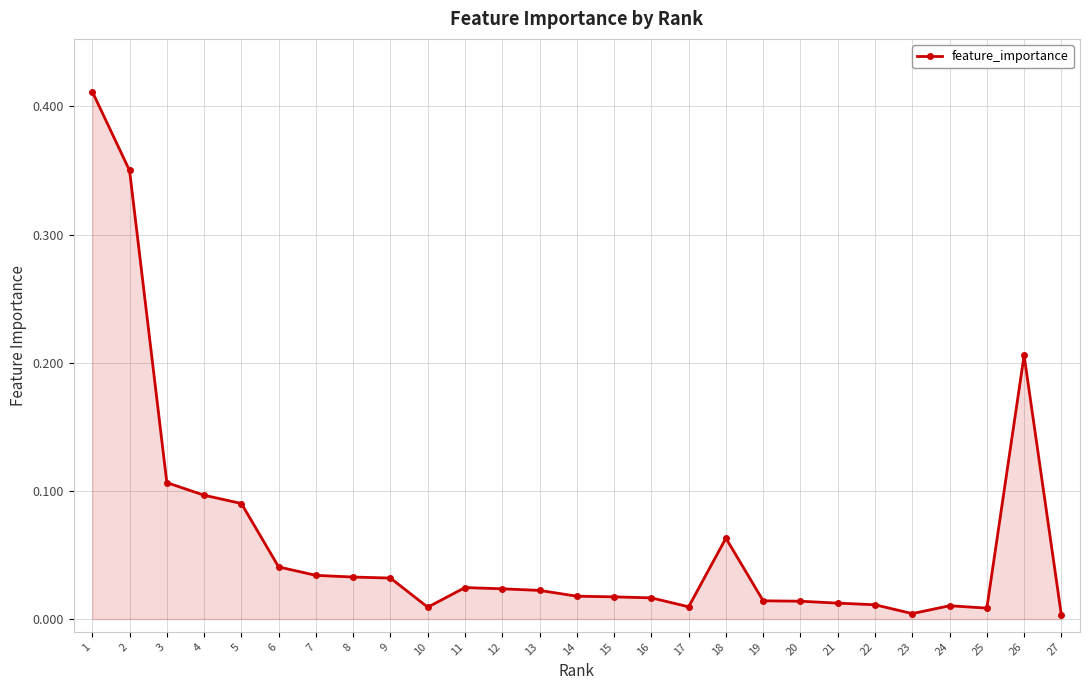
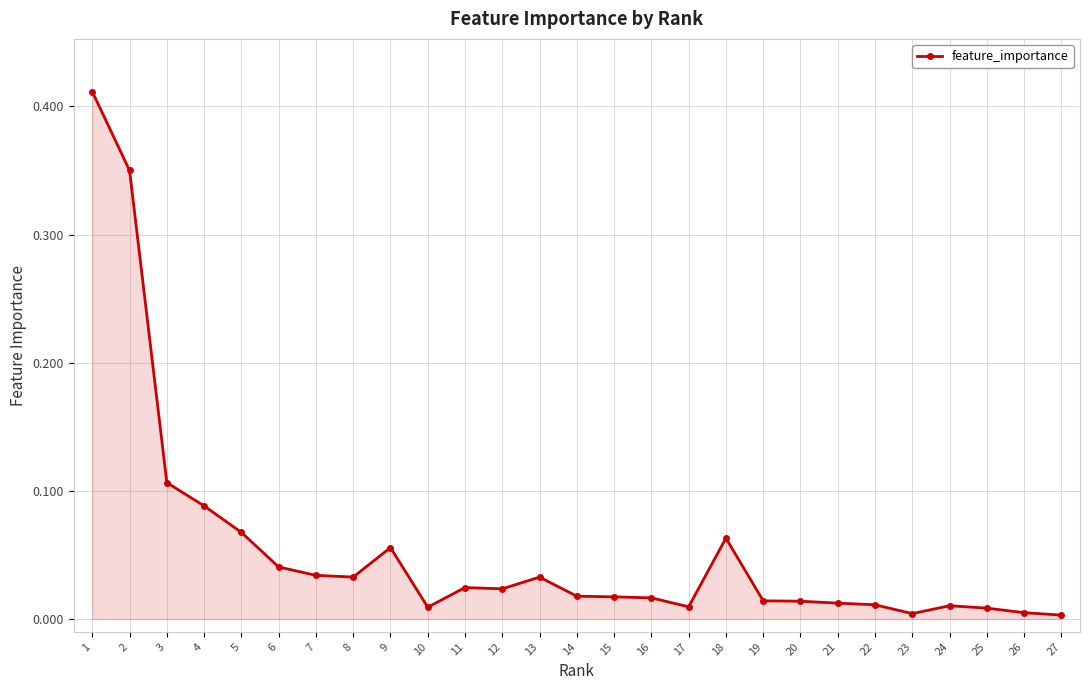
4: 0.097 -> 0.088
5: 0.090 -> 0.068
9: 0.032 -> 0.056
13: 0.022 -> 0.033
26: 0.206 -> 0.005
